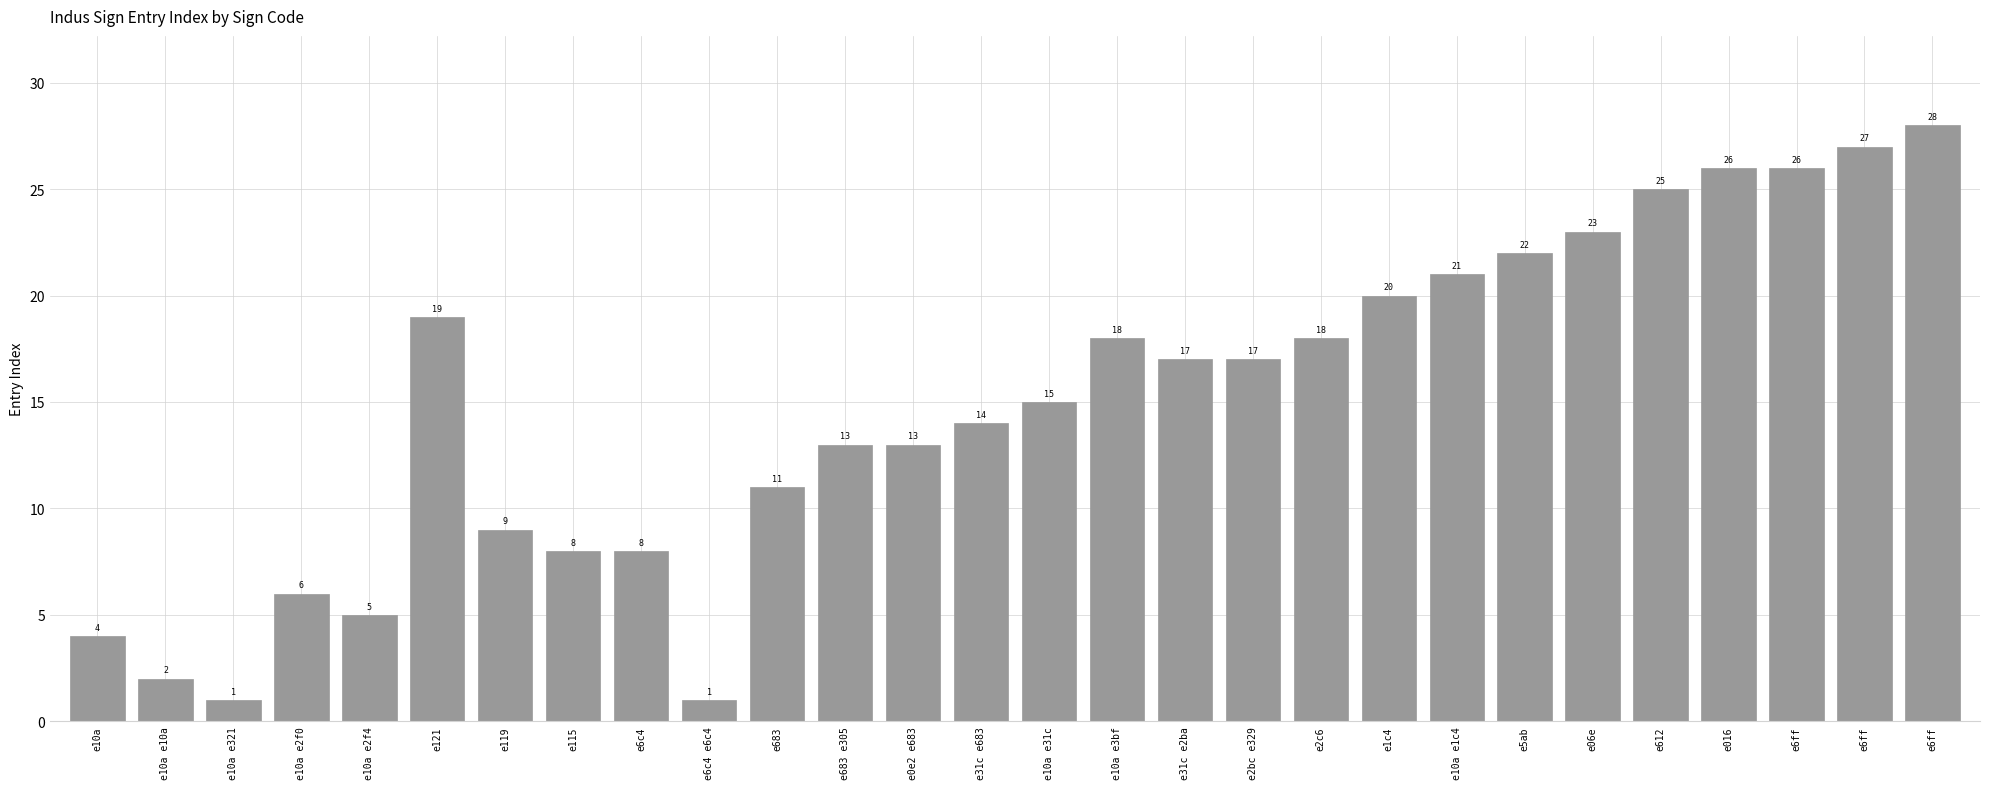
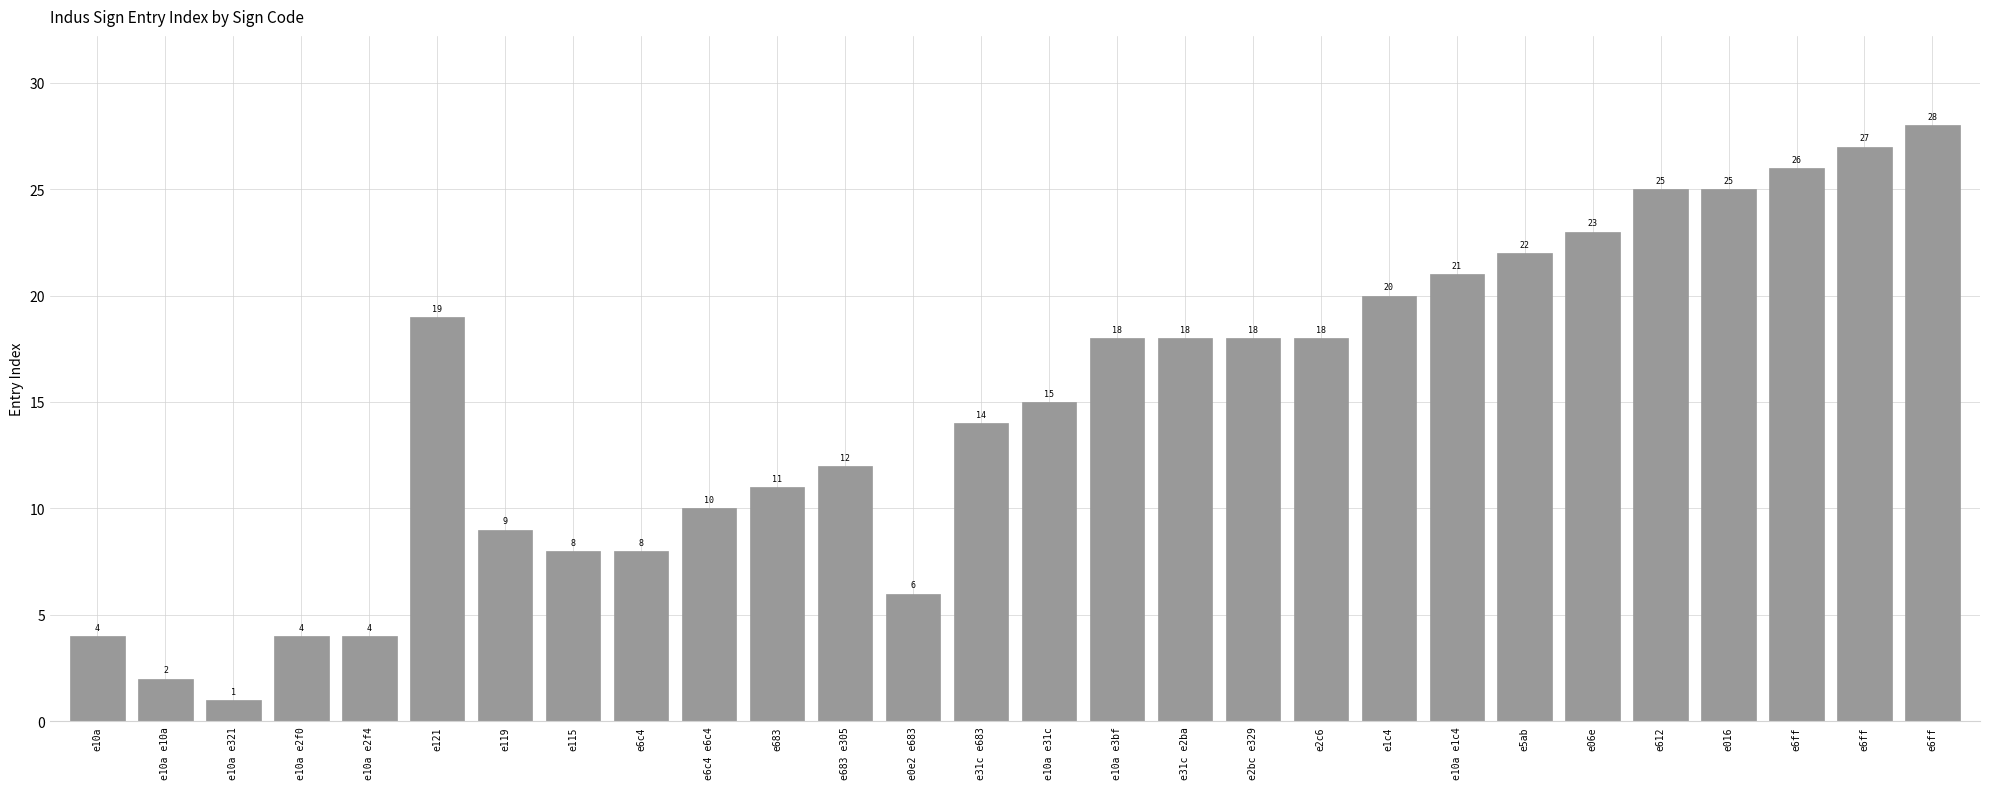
e10a e2f0: 6 -> 4
e10a e2f4: 5 -> 4
e6c4 e6c4: 1 -> 10
e683 e305: 13 -> 12
e0e2 e683: 13 -> 6
e31c e2ba: 17 -> 18
e2bc e329: 17 -> 18
e016: 26 -> 25
